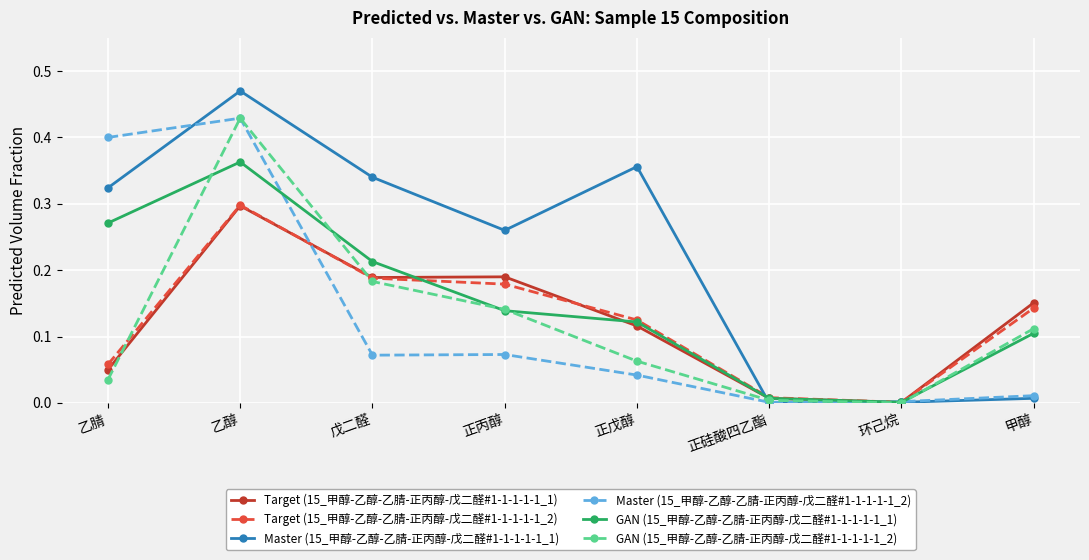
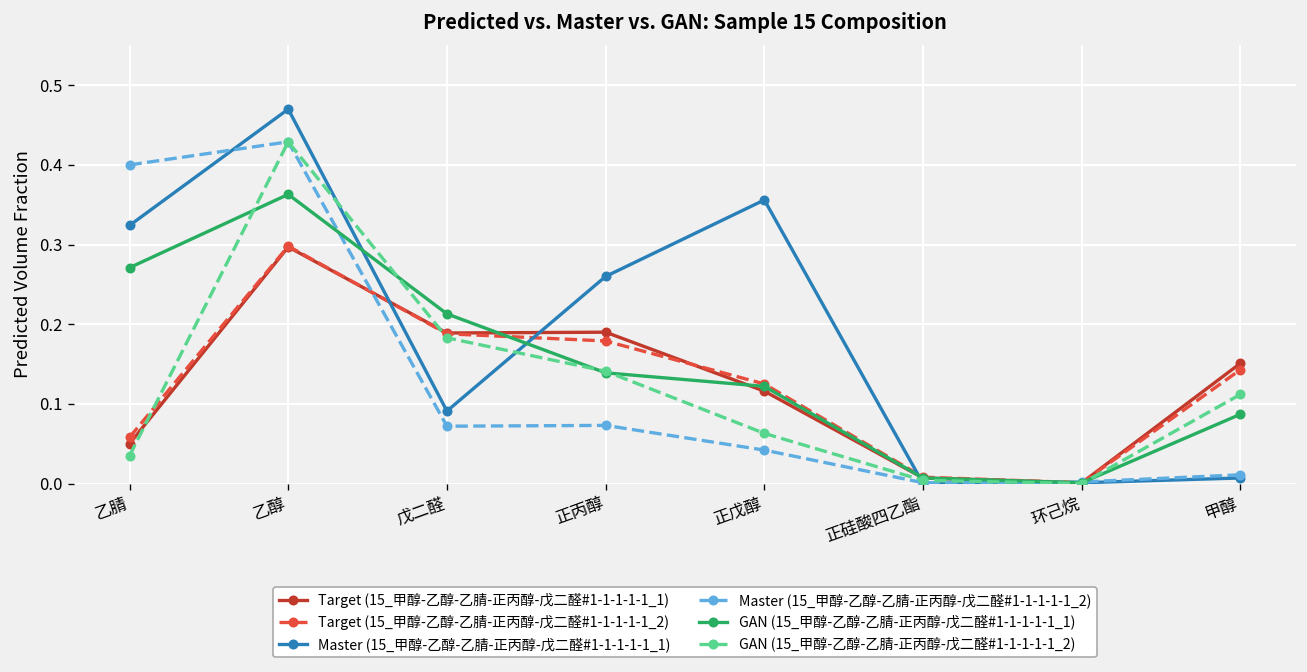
Master (15_甲醇-乙醇-乙腈-正丙醇-戊二醛#1-1-1-1-1_1), 戊二醛: 0.34 -> 0.09
GAN (15_甲醇-乙醇-乙腈-正丙醇-戊二醛#1-1-1-1-1_1), 甲醇: 0.11 -> 0.09
